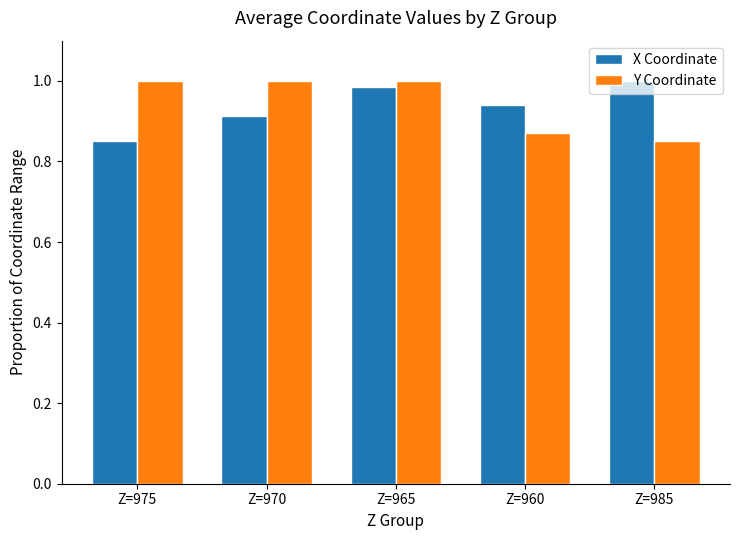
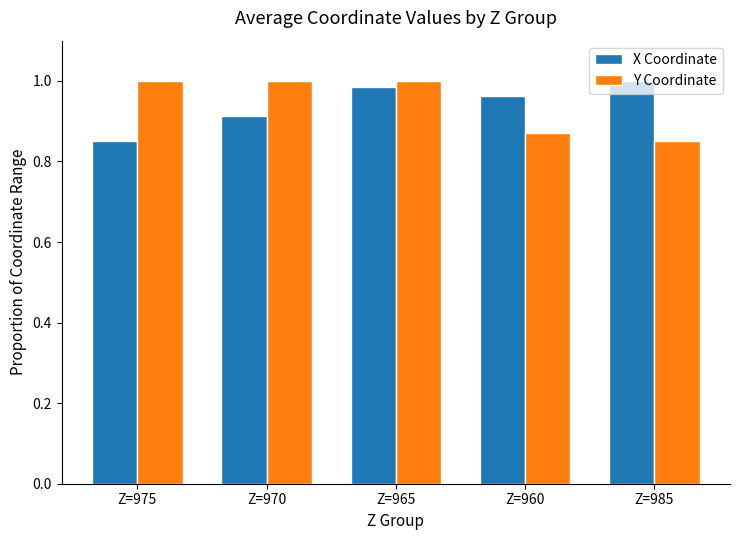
X Coordinate, Z=960: 0.94 -> 0.96
